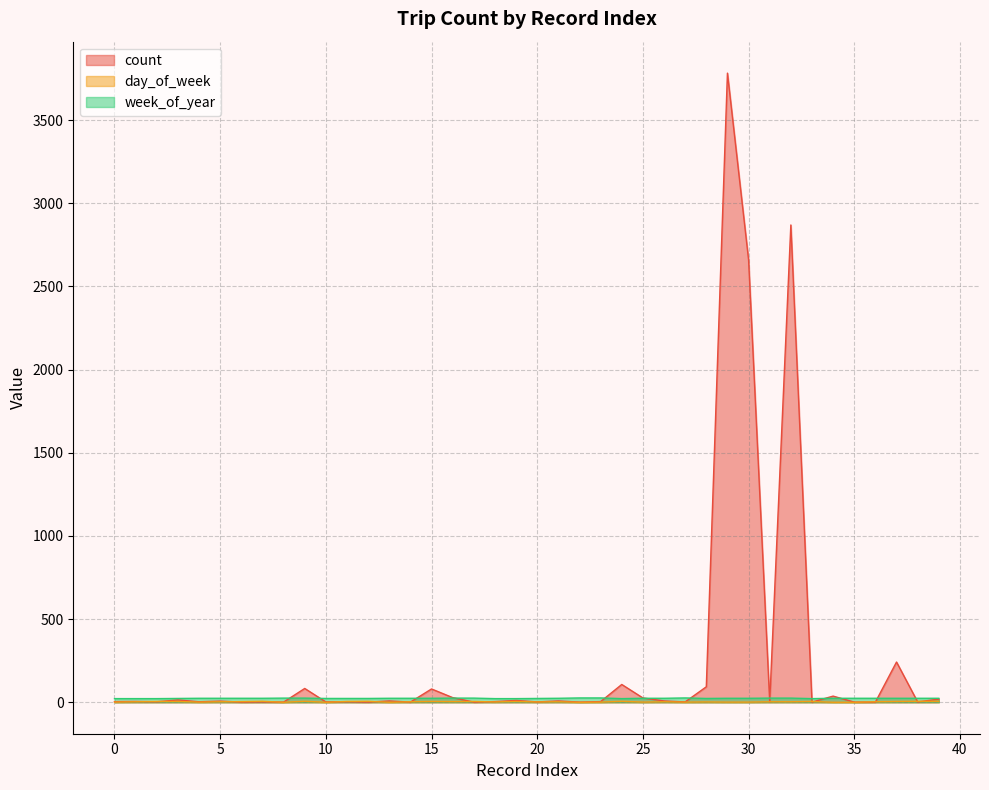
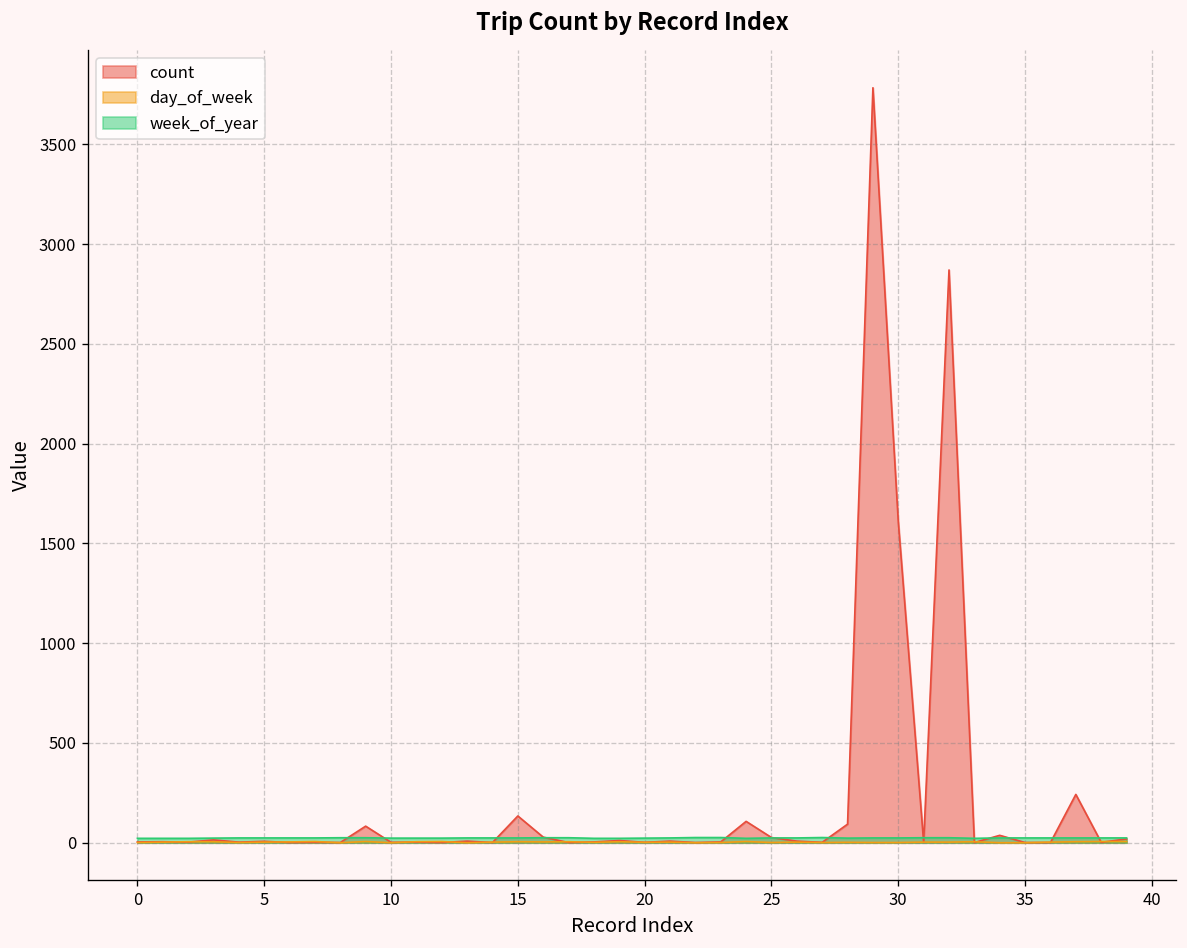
count, 15: 80 -> 130
count, 30: 2660 -> 1610
